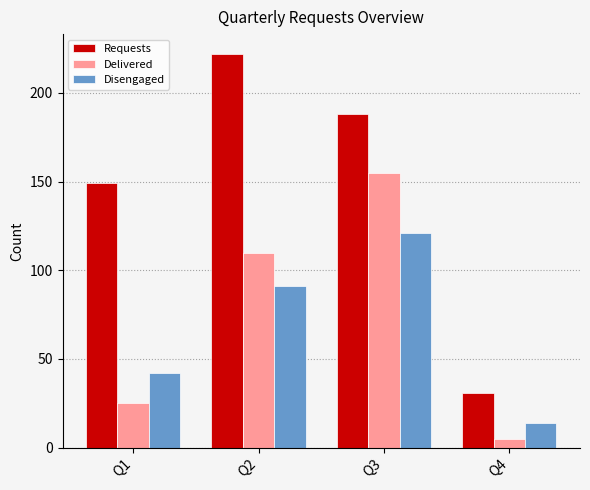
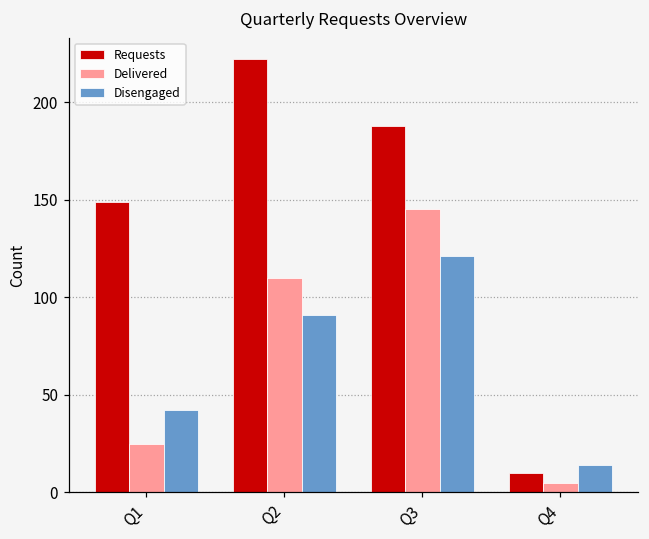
Delivered, Q3: 155 -> 145
Requests, Q4: 31 -> 10
